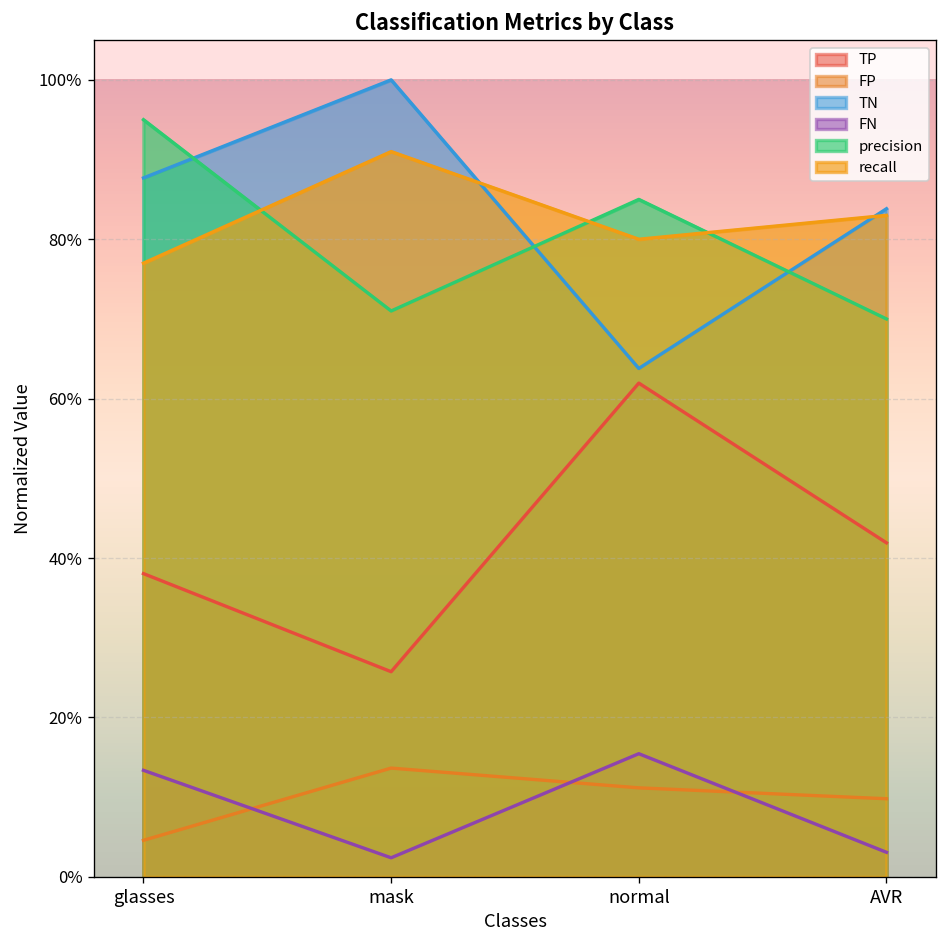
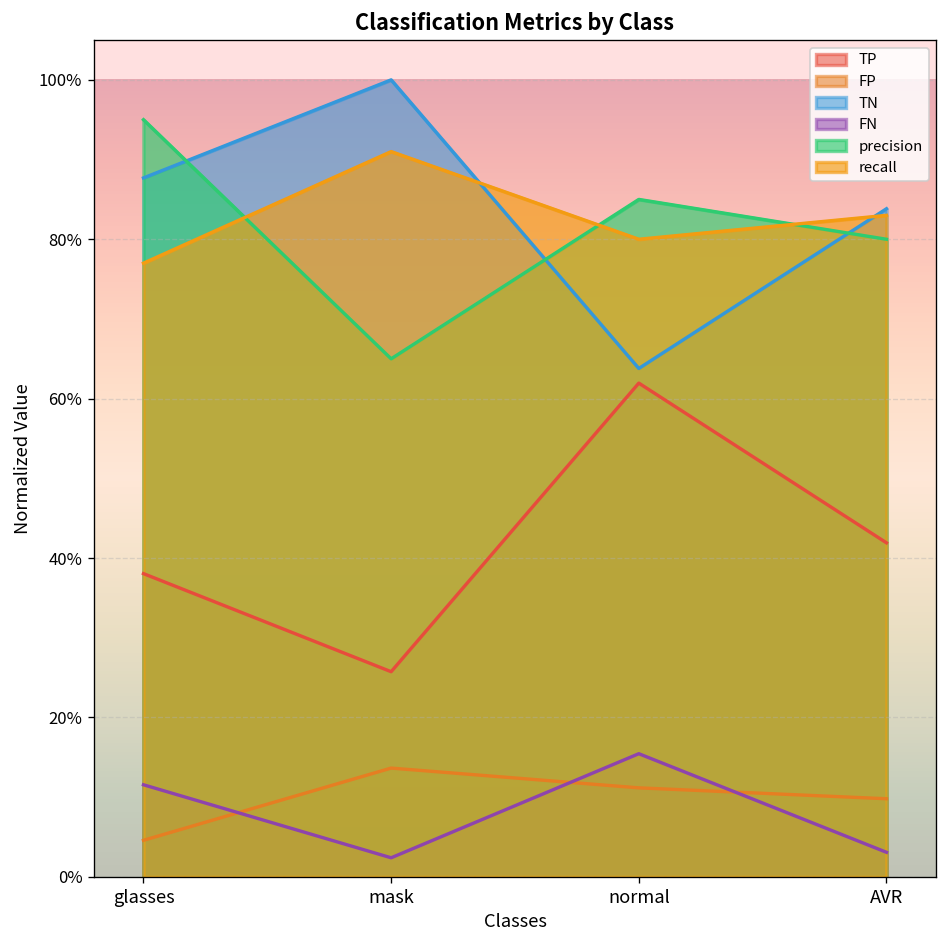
FN, glasses: 13% -> 12%
precision, mask: 71% -> 65%
precision, AVR: 70% -> 80%
